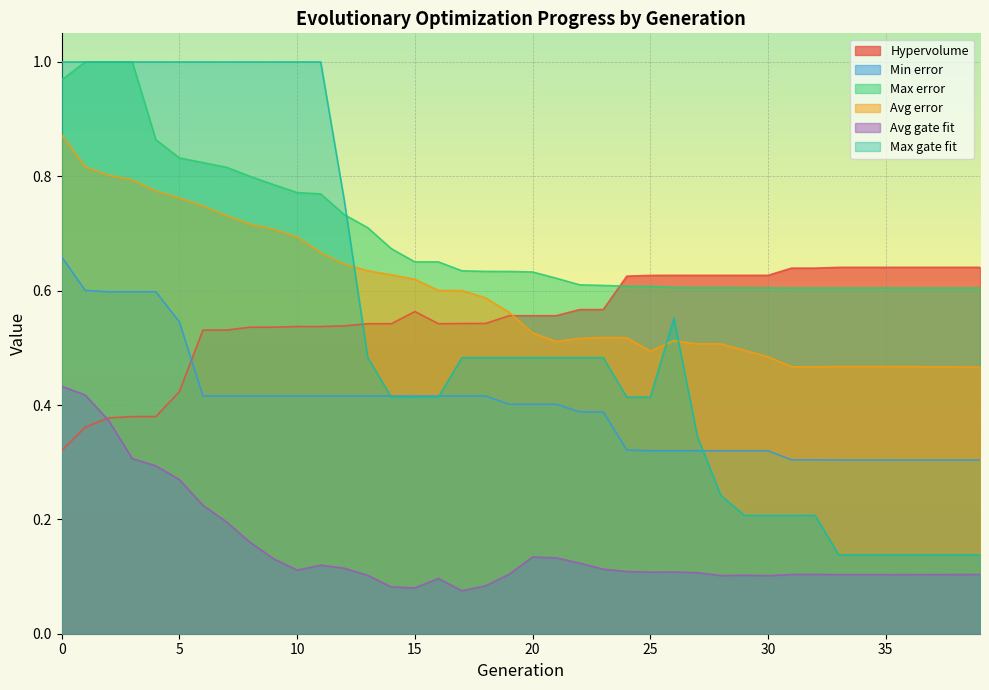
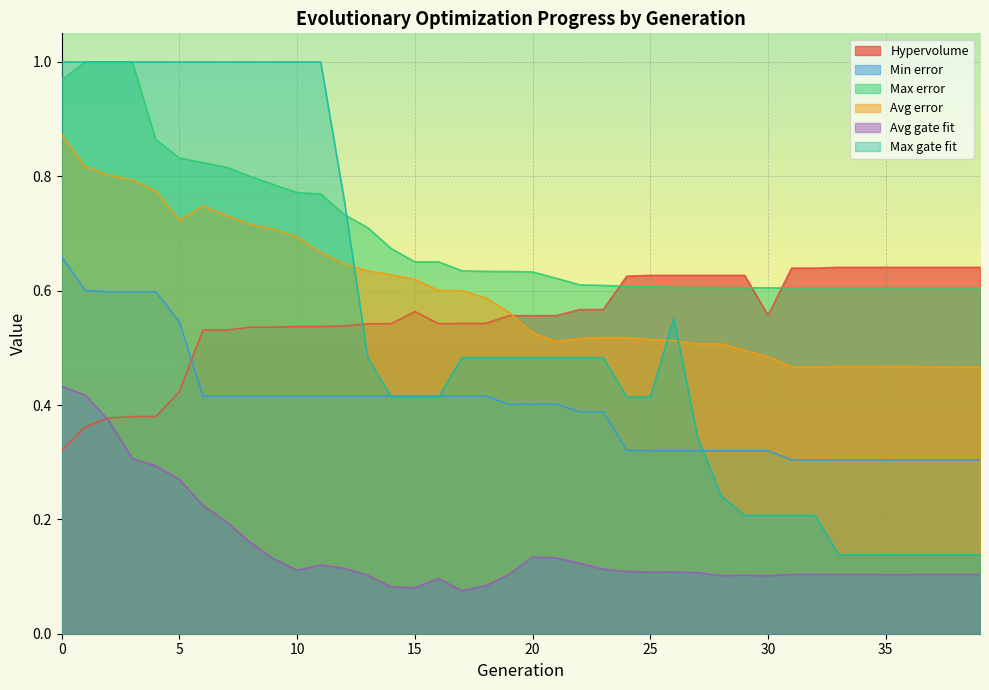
Avg error, 5: 0.76 -> 0.72
Avg error, 25: 0.49 -> 0.51
Hypervolume, 30: 0.63 -> 0.56
